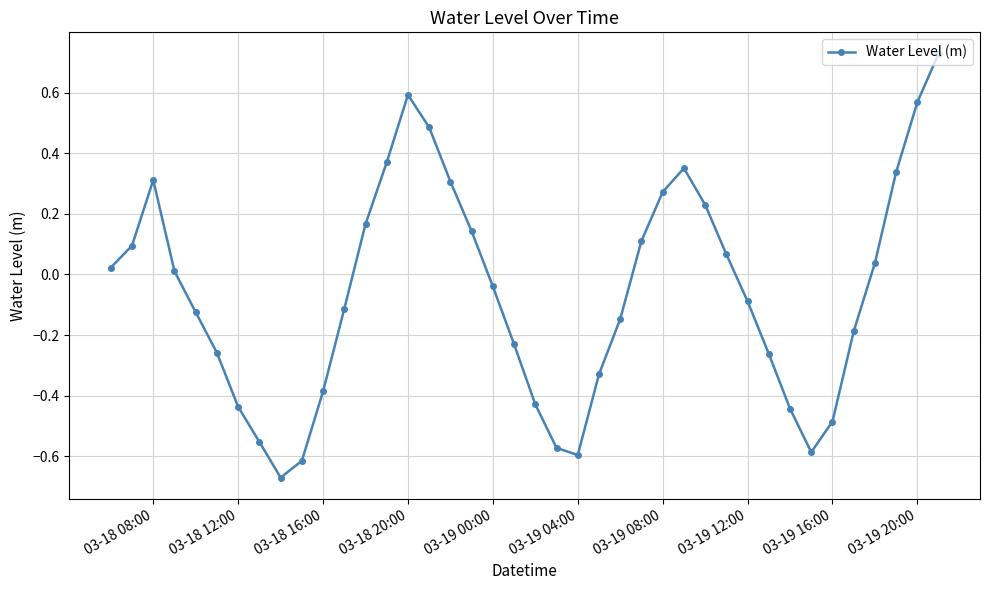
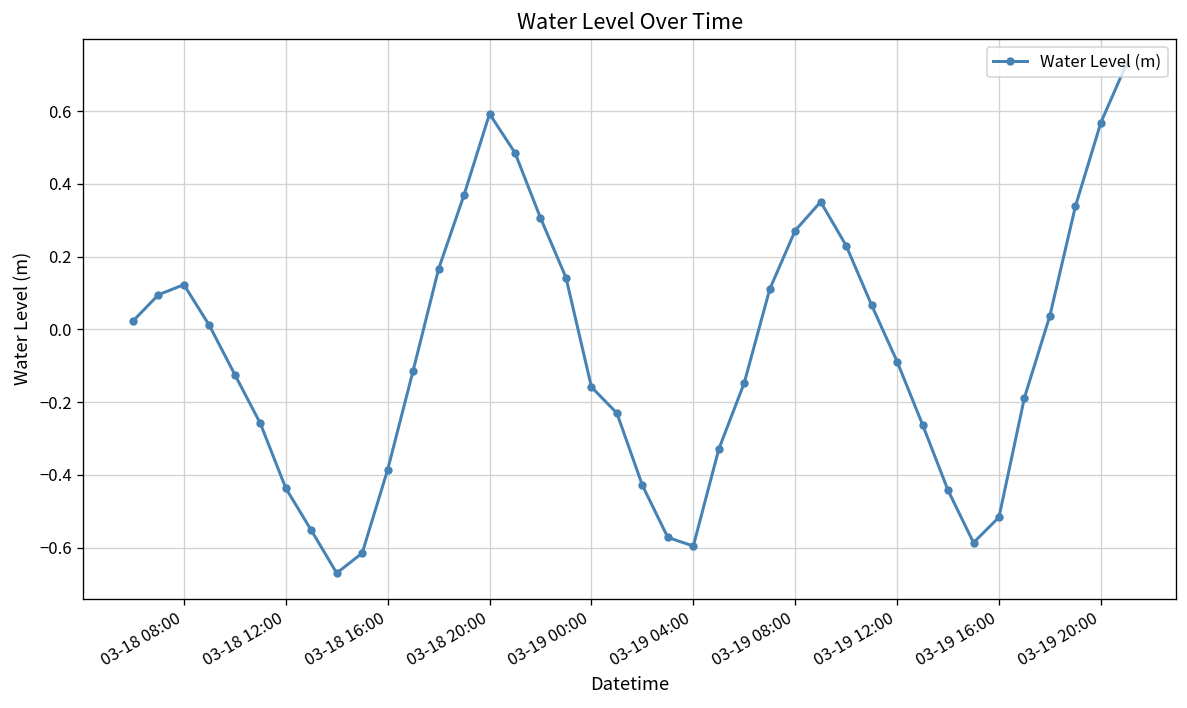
03-18 08:00: 0.31 -> 0.12
03-19 00:00: -0.04 -> -0.16
03-19 16:00: -0.49 -> -0.52
